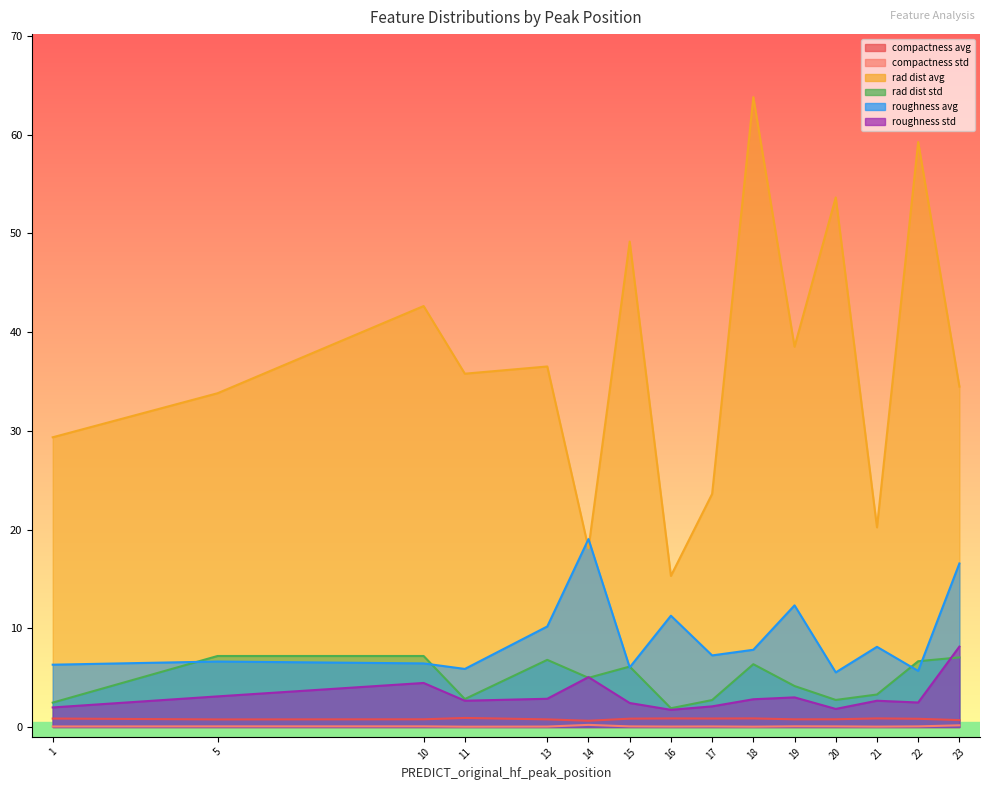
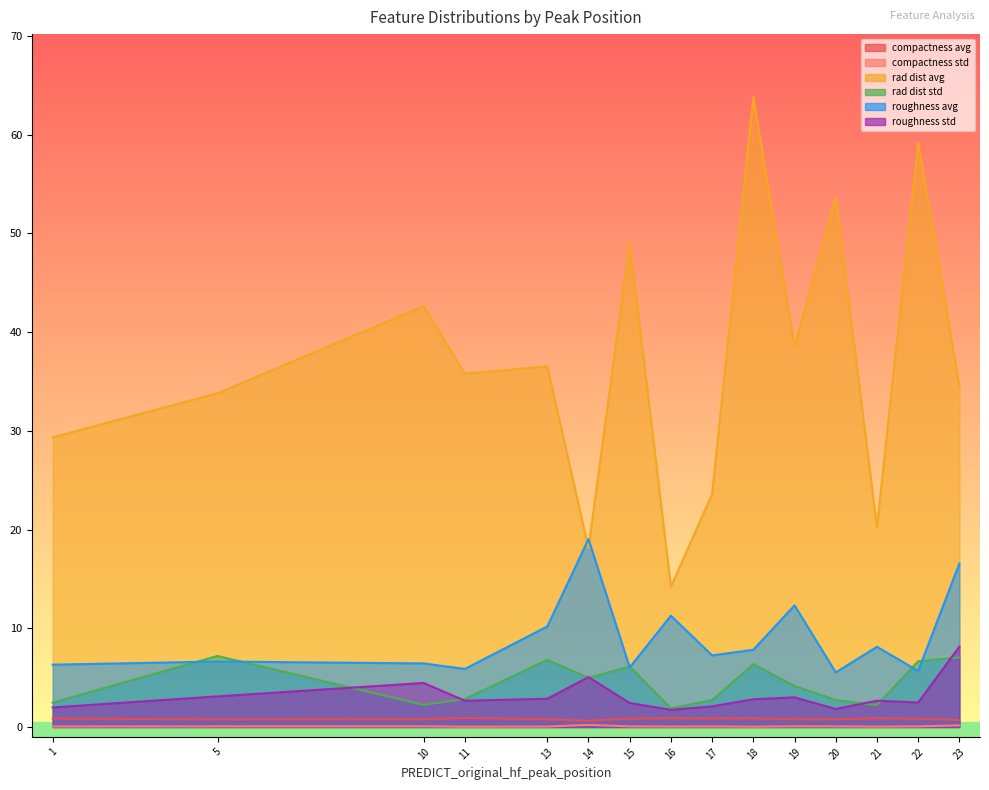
rad dist std, 10: 7 -> 2
rad dist avg, 16: 15 -> 14
rad dist std, 21: 3 -> 2
